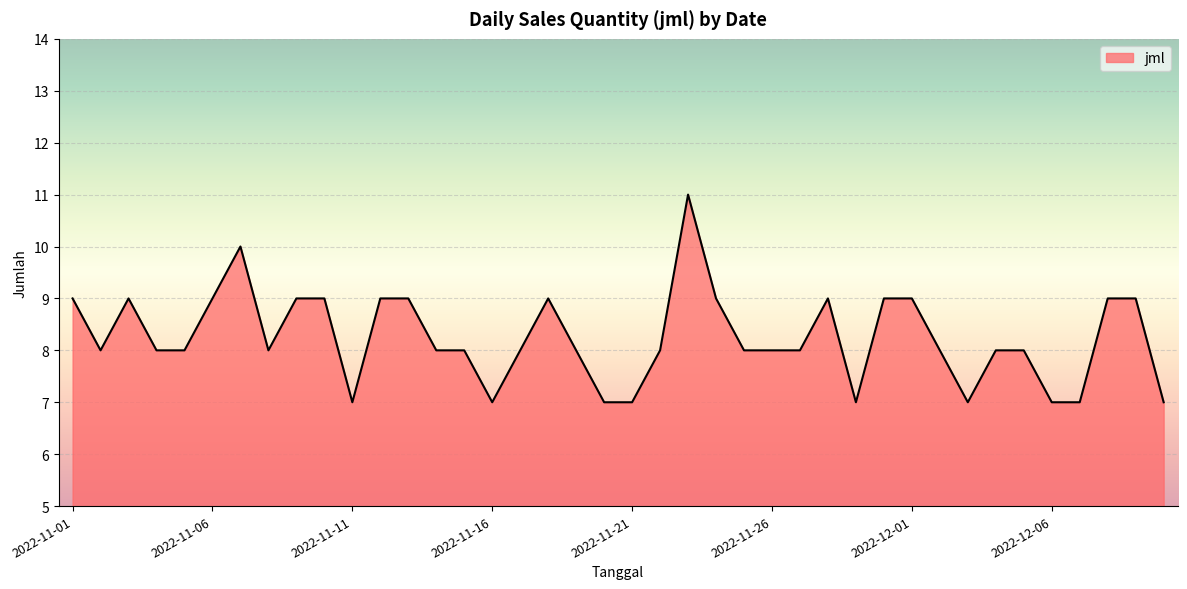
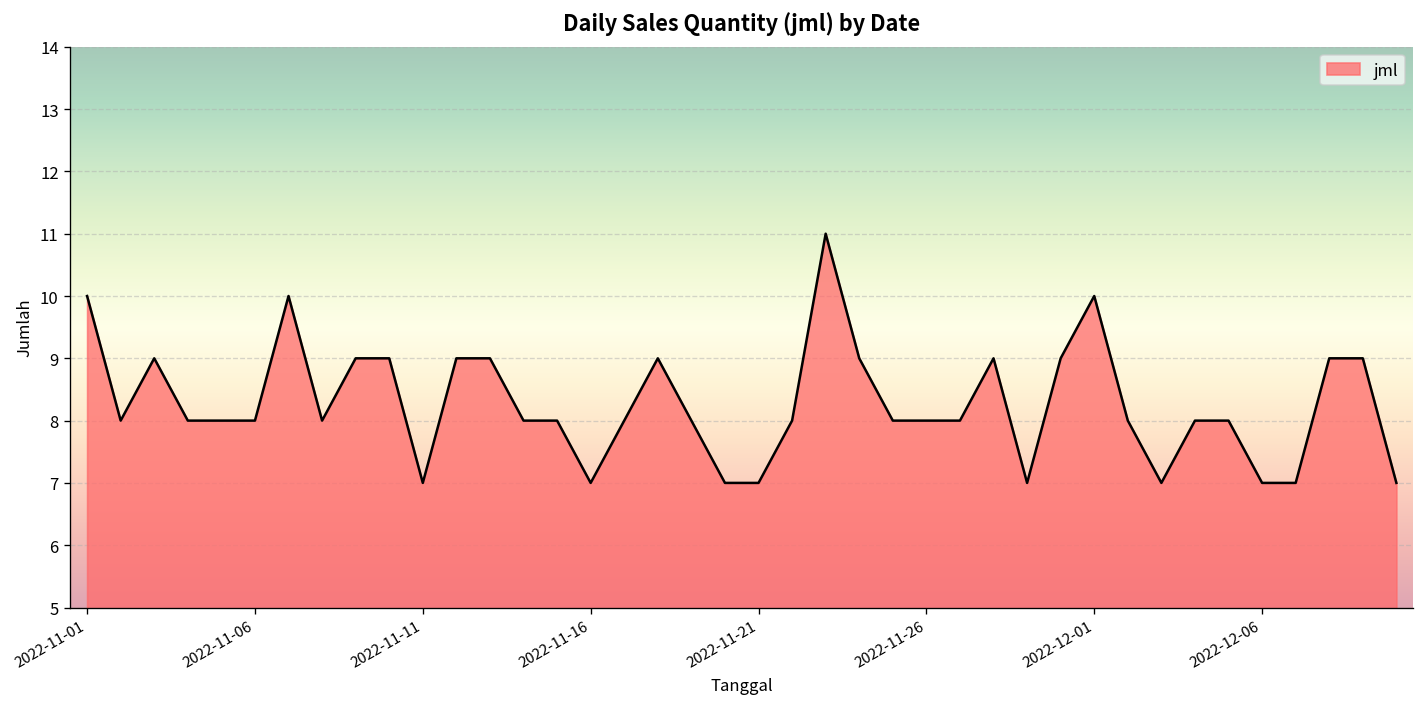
2022-11-01: 9 -> 10
2022-11-06: 9 -> 8
2022-12-01: 9 -> 10
